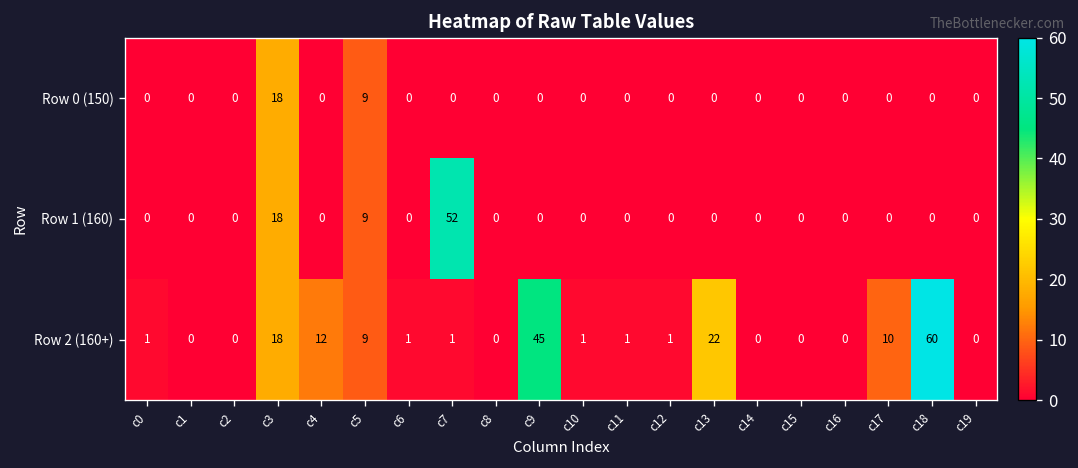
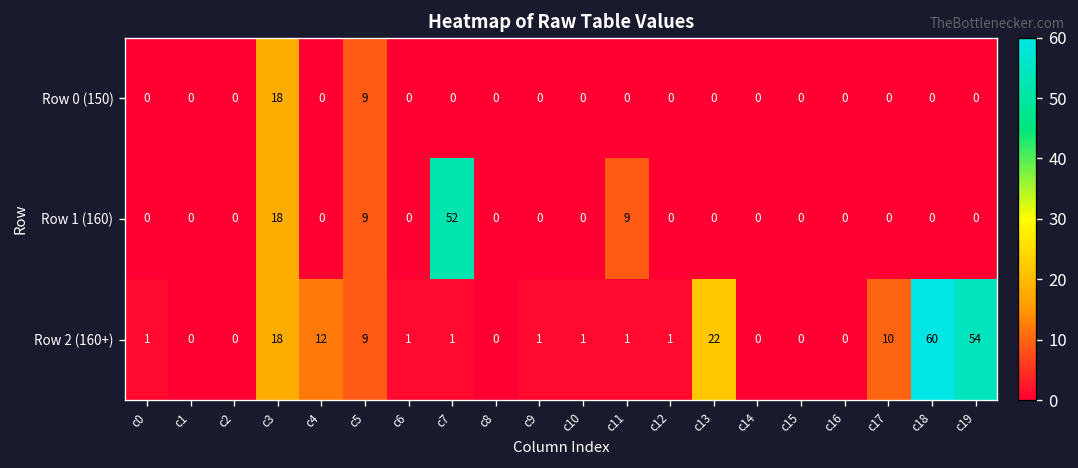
Row 1 (160), c11: 0 -> 9
Row 2 (160+), c9: 45 -> 1
Row 2 (160+), c19: 0 -> 54
